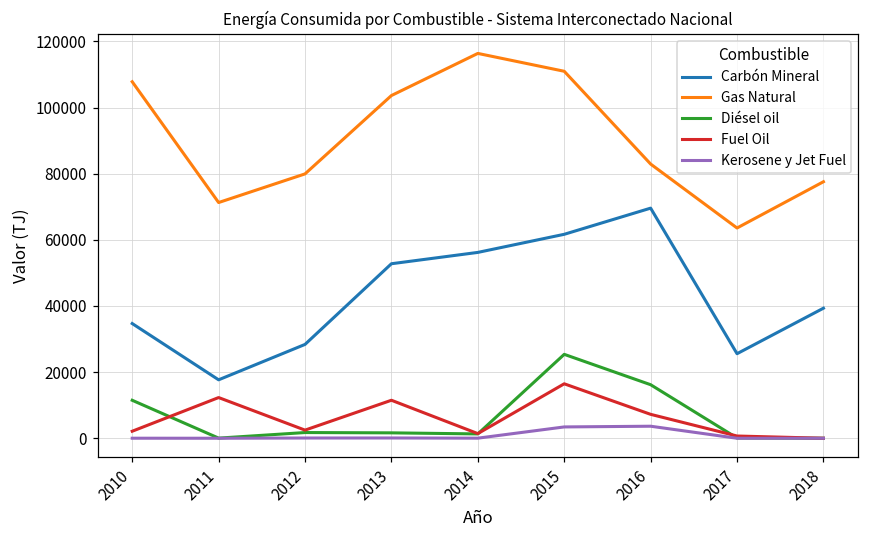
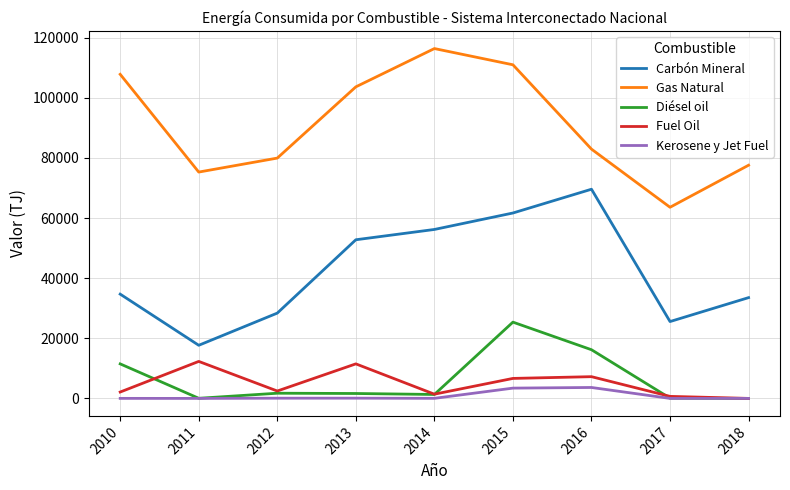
Gas Natural, 2011: 71000 -> 75000
Fuel Oil, 2015: 16000 -> 7000
Carbón Mineral, 2018: 39000 -> 34000
